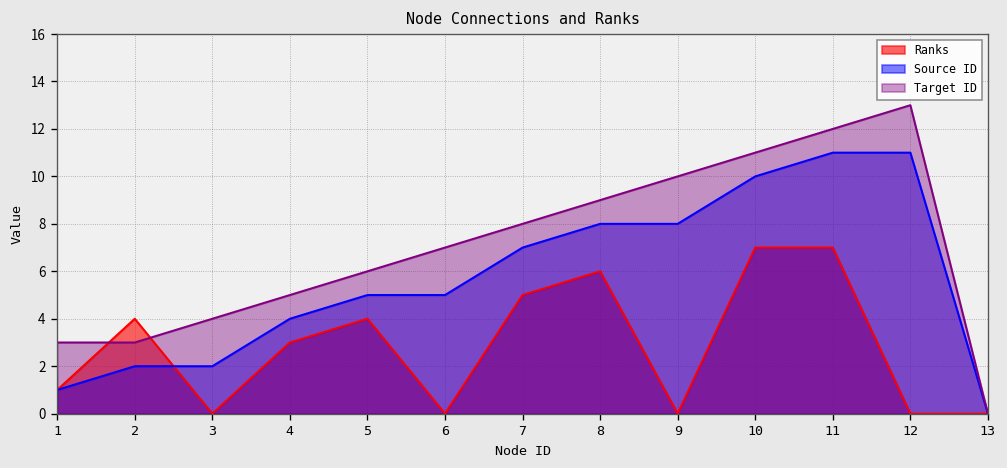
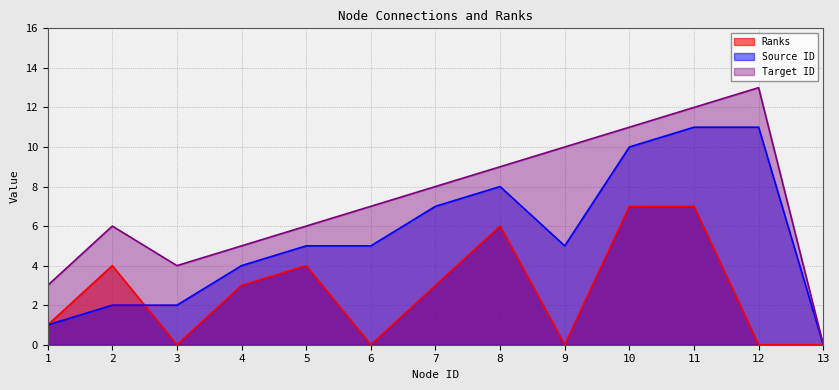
Target ID, 2: 3 -> 6
Ranks, 7: 5 -> 3
Source ID, 9: 8 -> 5
